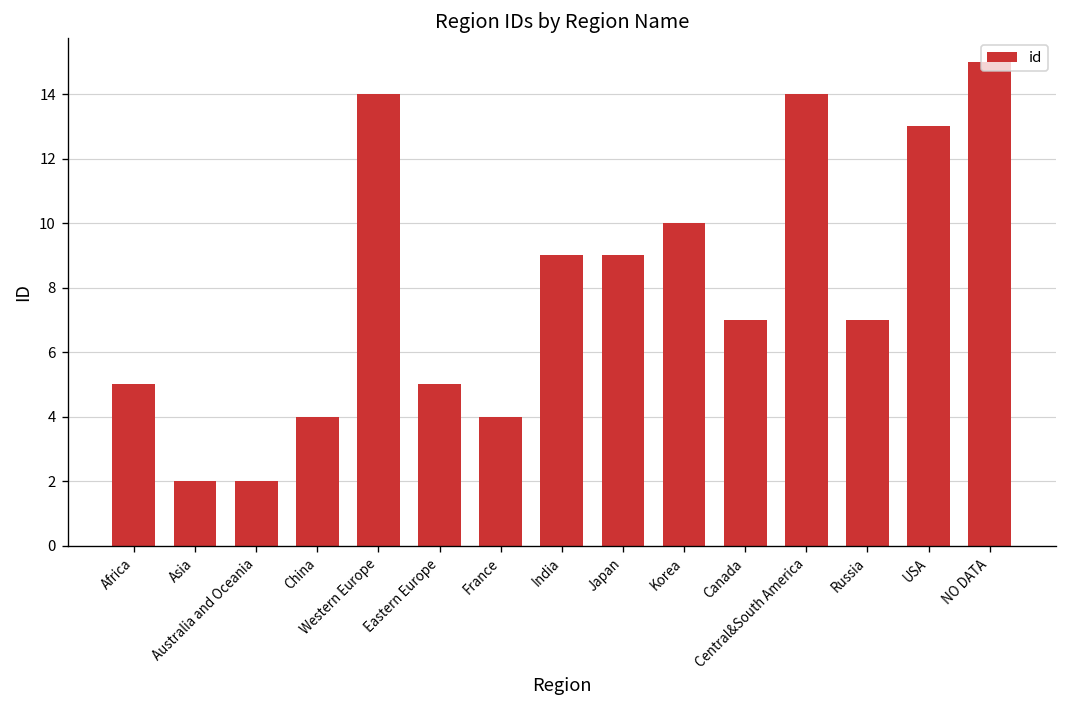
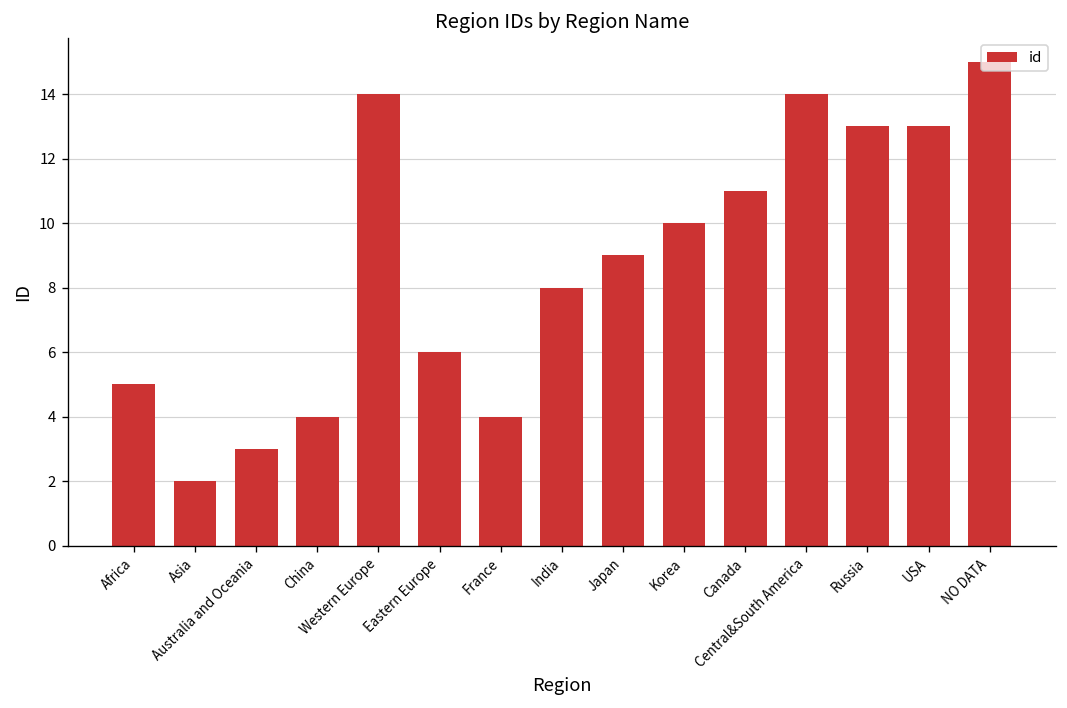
Australia and Oceania: 2 -> 3
Eastern Europe: 5 -> 6
India: 9 -> 8
Canada: 7 -> 11
Russia: 7 -> 13
